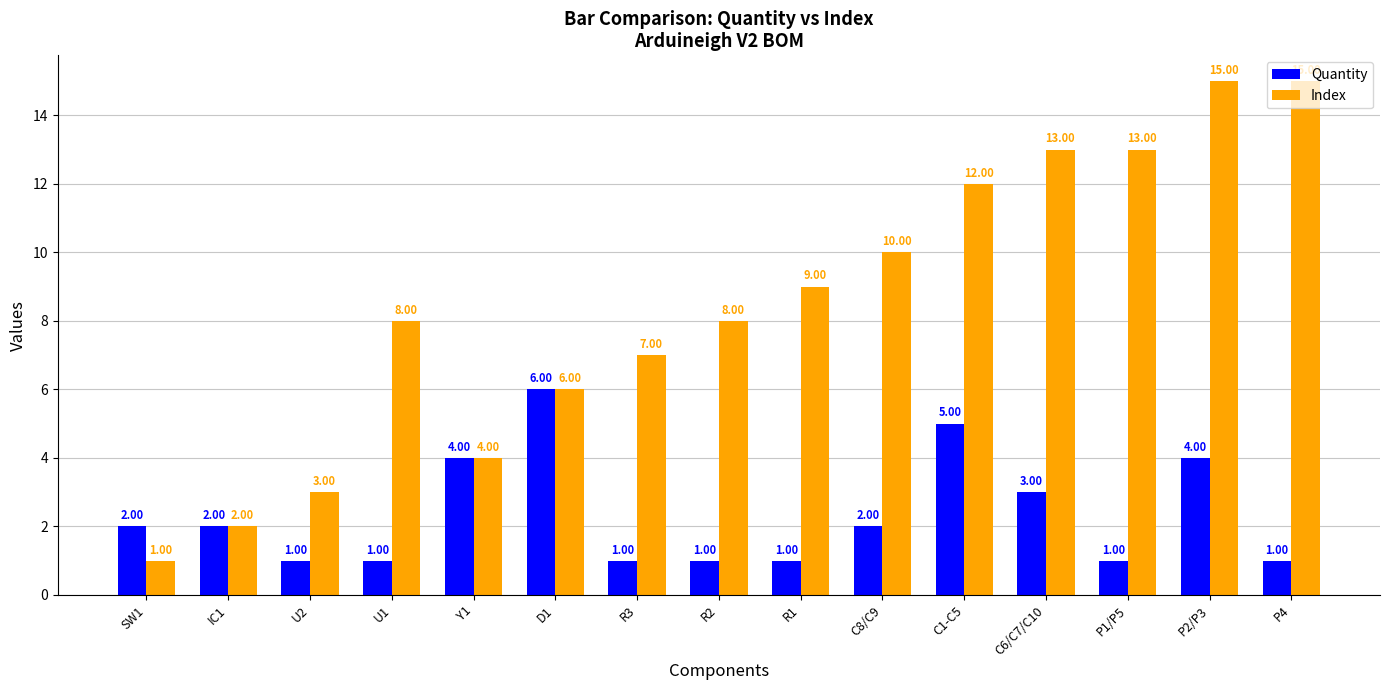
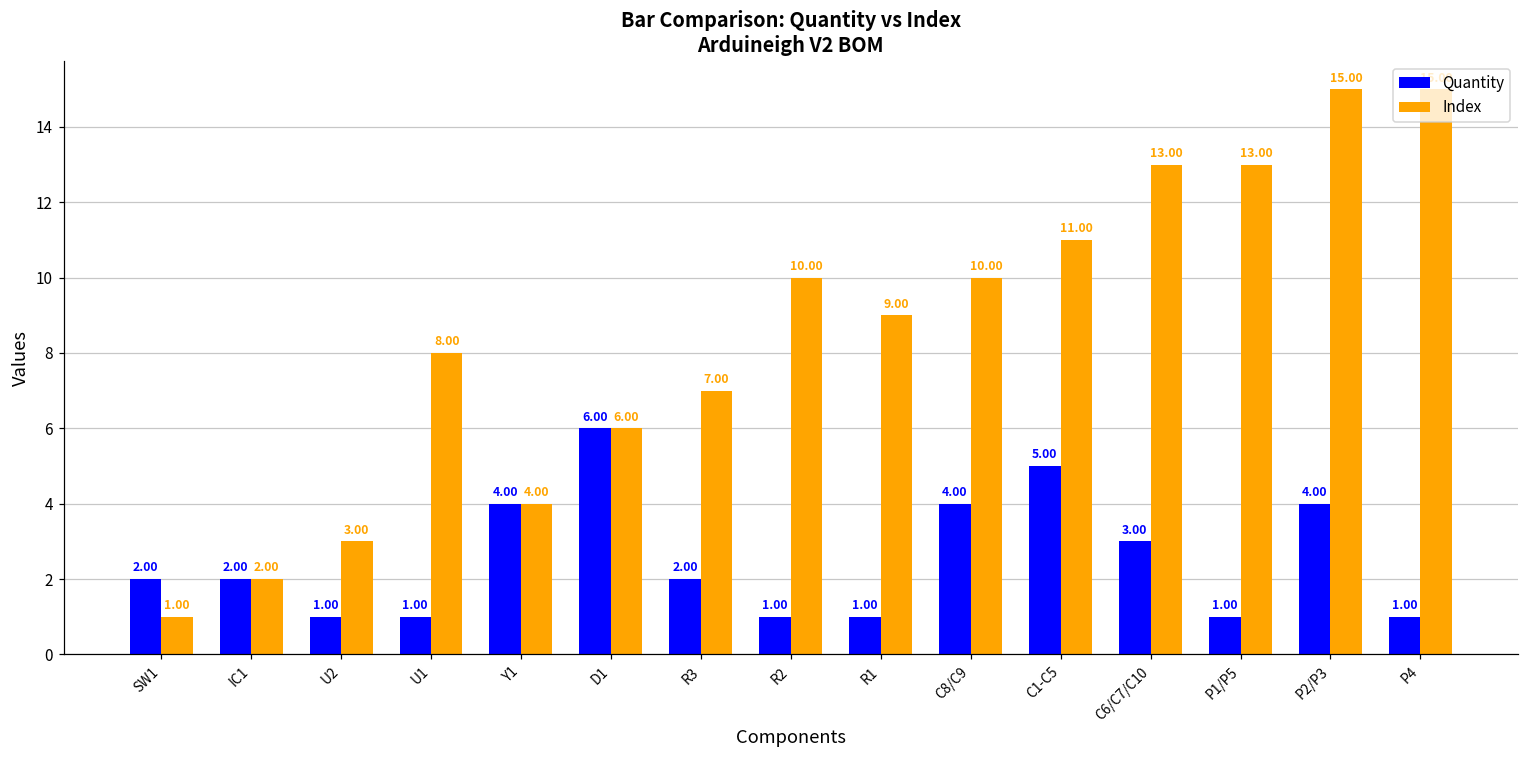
Quantity, R3: 1.00 -> 2.00
Index, R2: 8.00 -> 10.00
Quantity, C8/C9: 2.00 -> 4.00
Index, C1-C5: 12.00 -> 11.00
